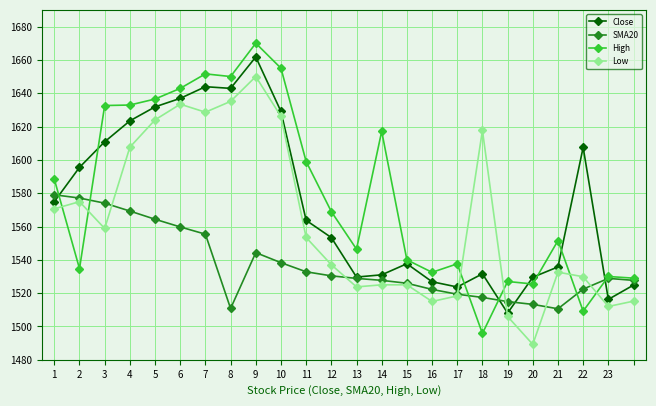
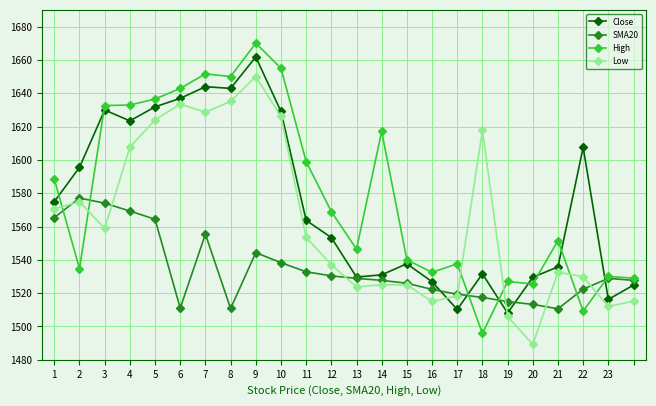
SMA20, 1: 1579 -> 1565
Close, 3: 1611 -> 1630
SMA20, 6: 1560 -> 1511
Close, 17: 1524 -> 1510
